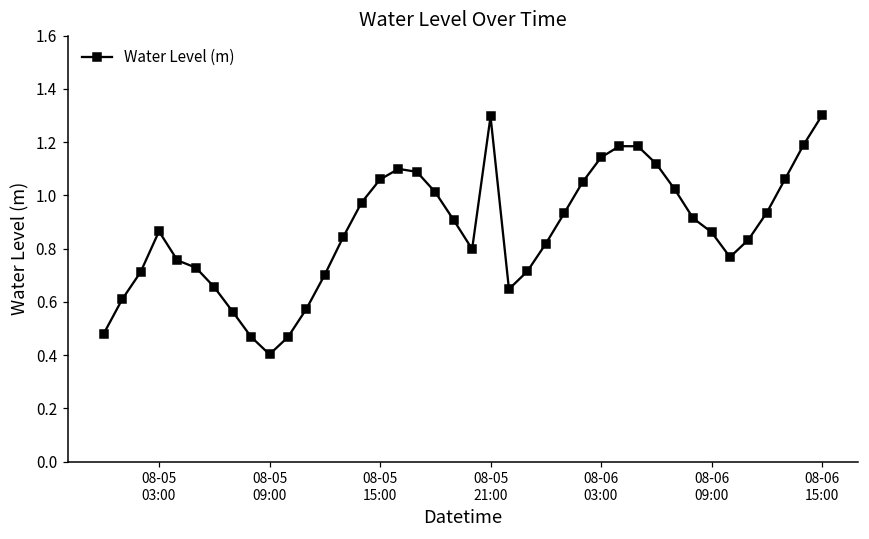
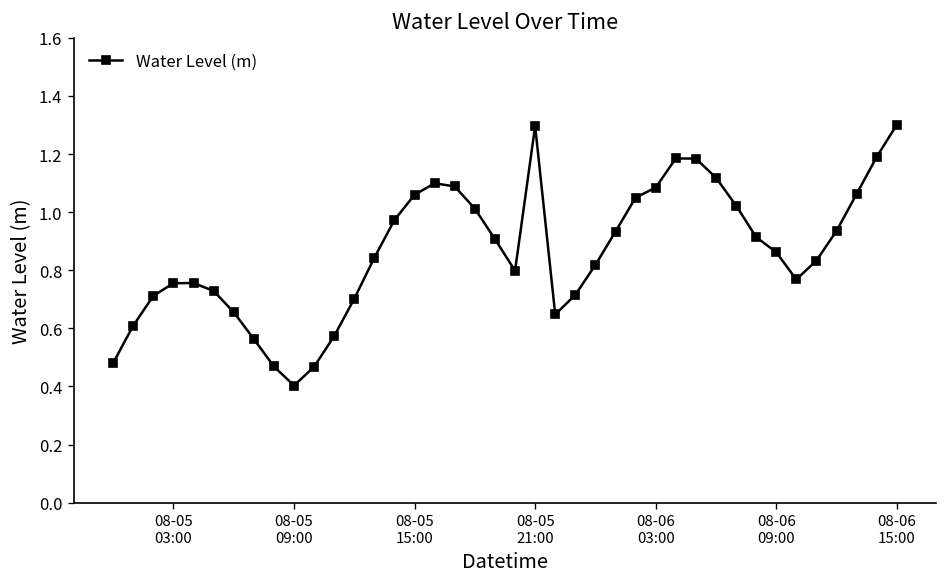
08-05 03:00: 0.86 -> 0.76
08-06 03:00: 1.14 -> 1.08
